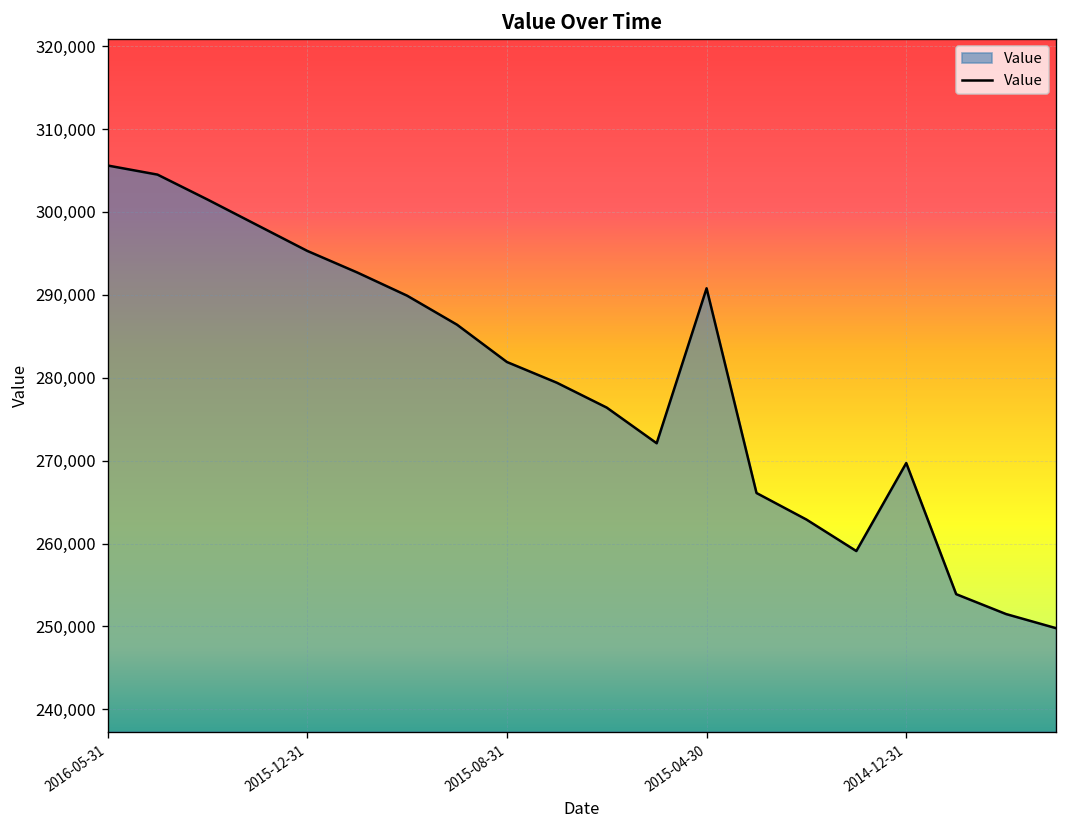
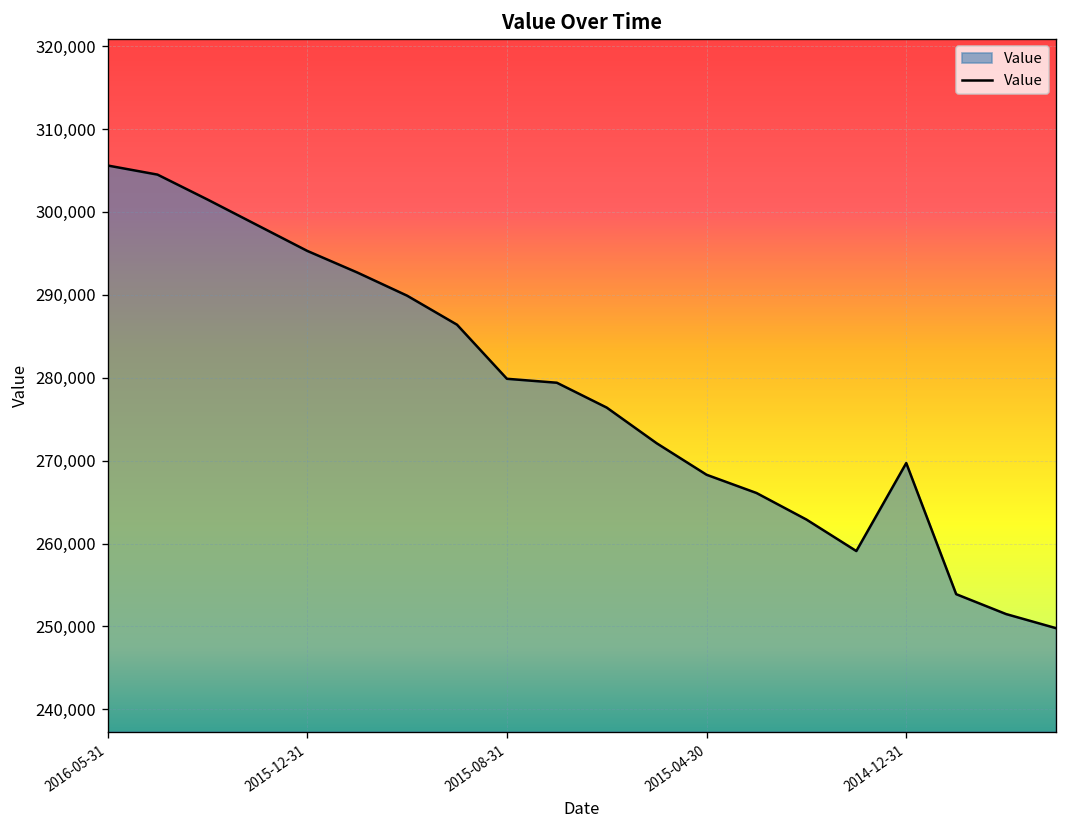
2015-08-31: 282,000 -> 280,000
2015-04-30: 291,000 -> 268,000
